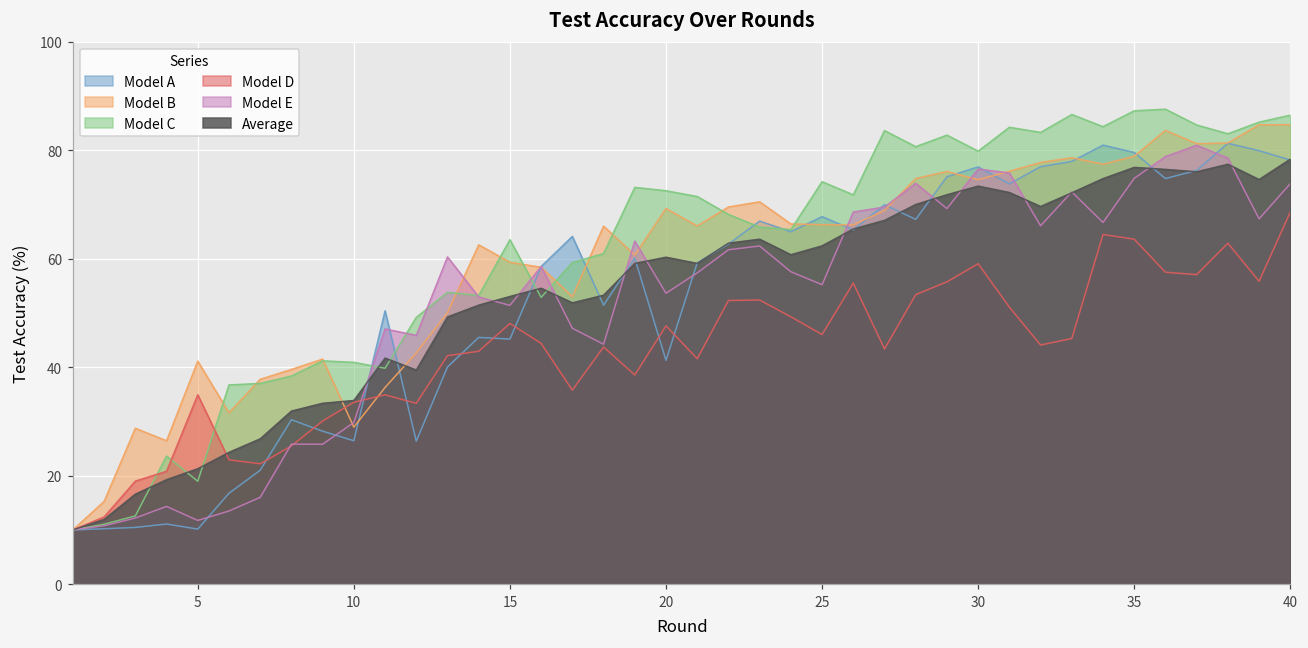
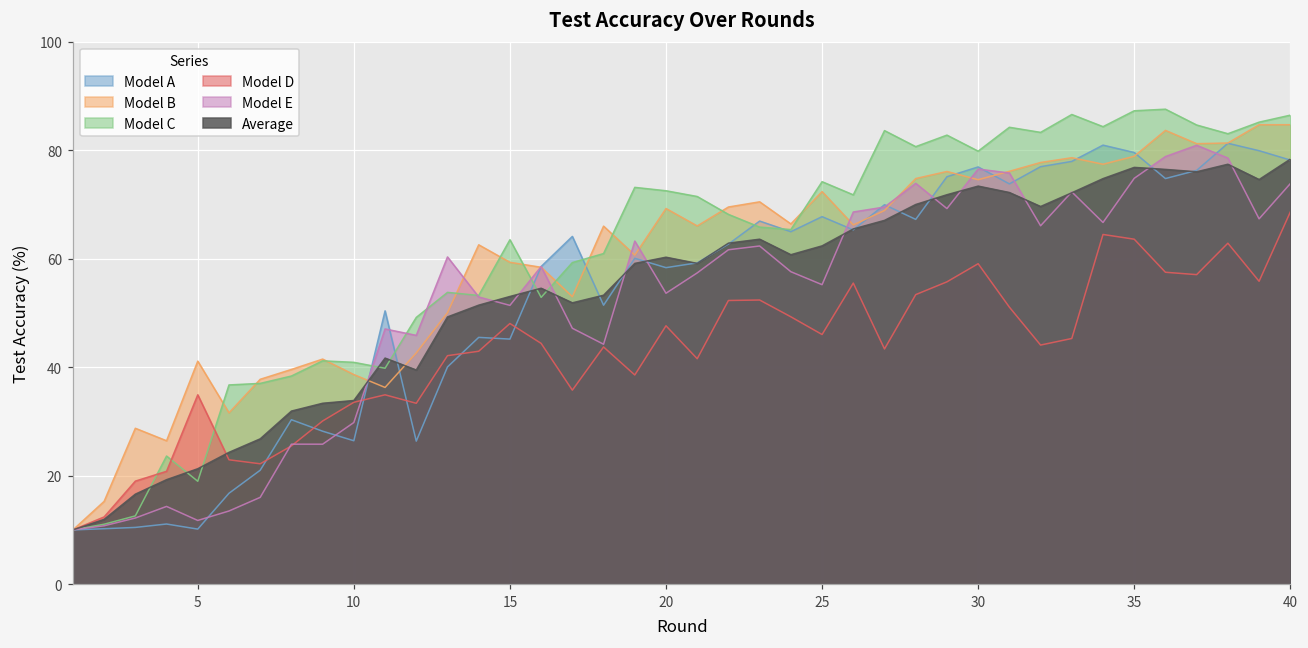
Model B, 10: 29 -> 39
Model A, 20: 41 -> 58
Model B, 25: 66 -> 72
